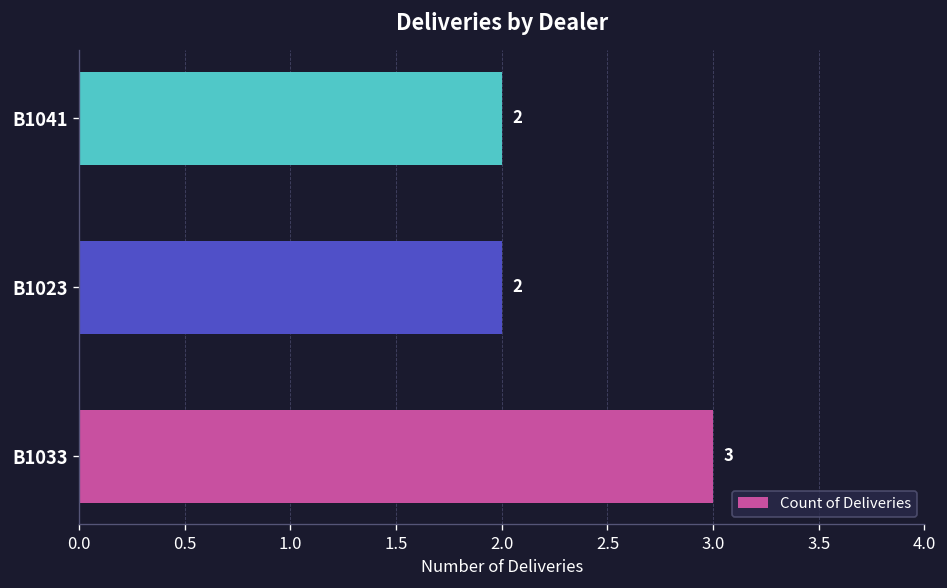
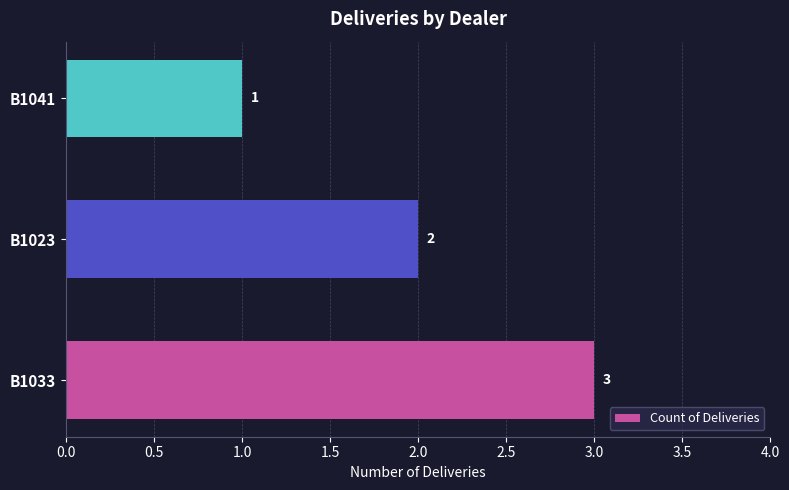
B1041: 2 -> 1
